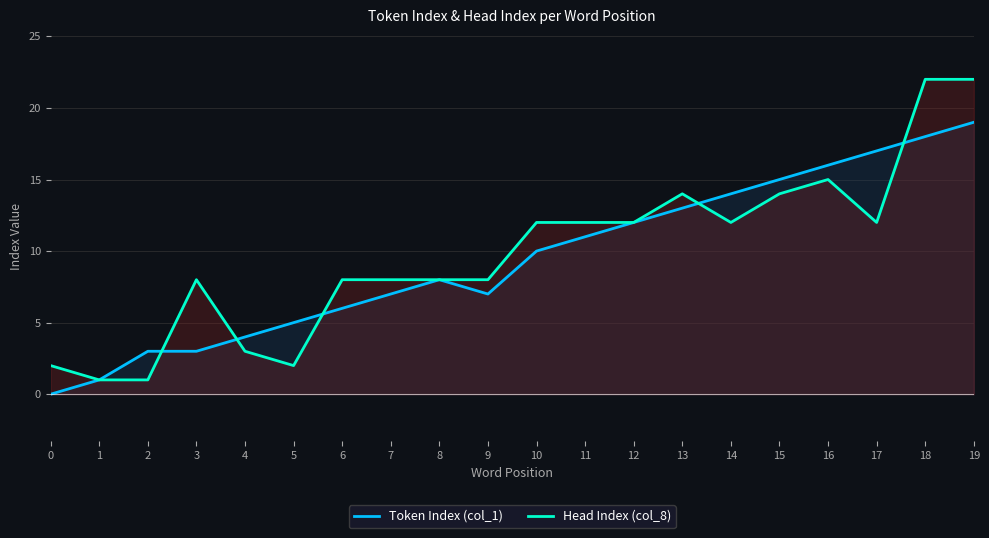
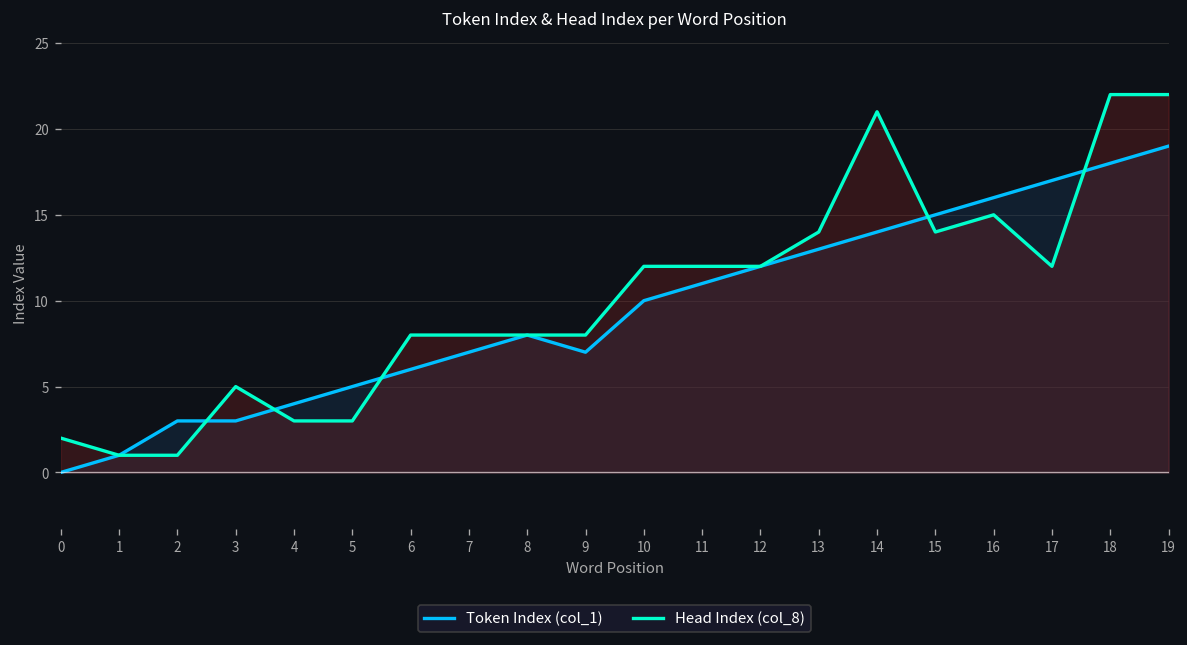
Head Index (col_8), 3: 8 -> 5
Head Index (col_8), 5: 2 -> 3
Head Index (col_8), 14: 12 -> 21
